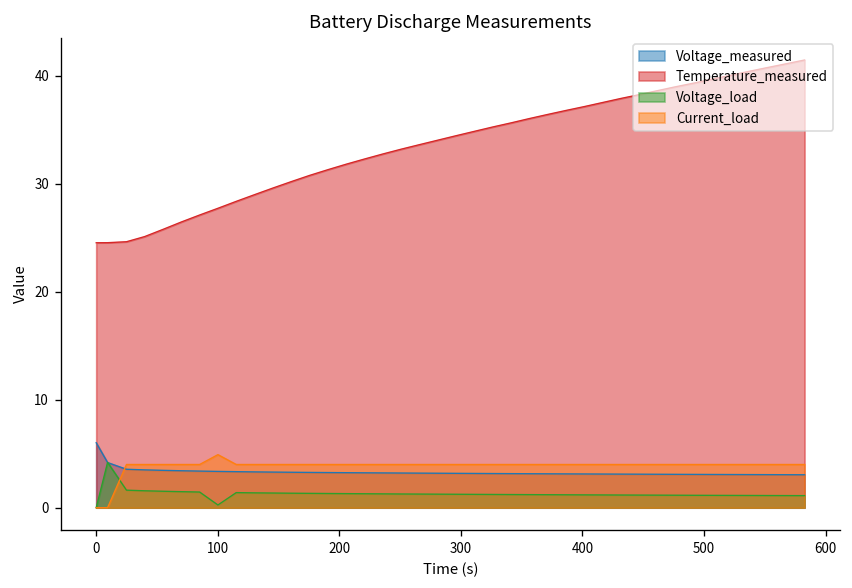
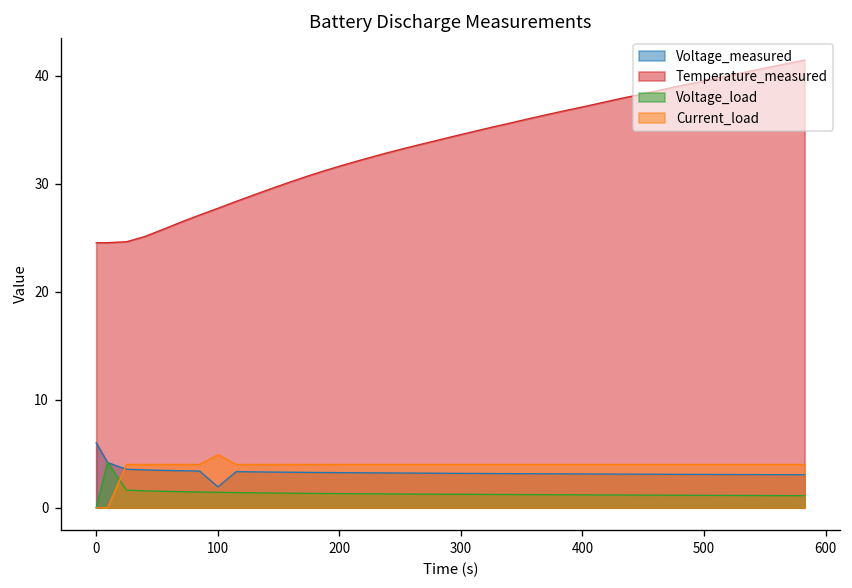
Voltage_measured, 100: 3 -> 2
Voltage_load, 100: 0 -> 1
